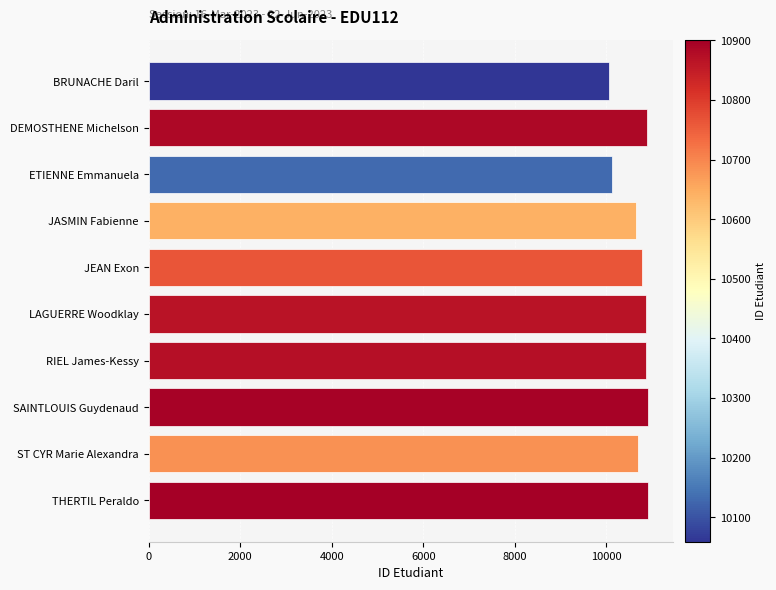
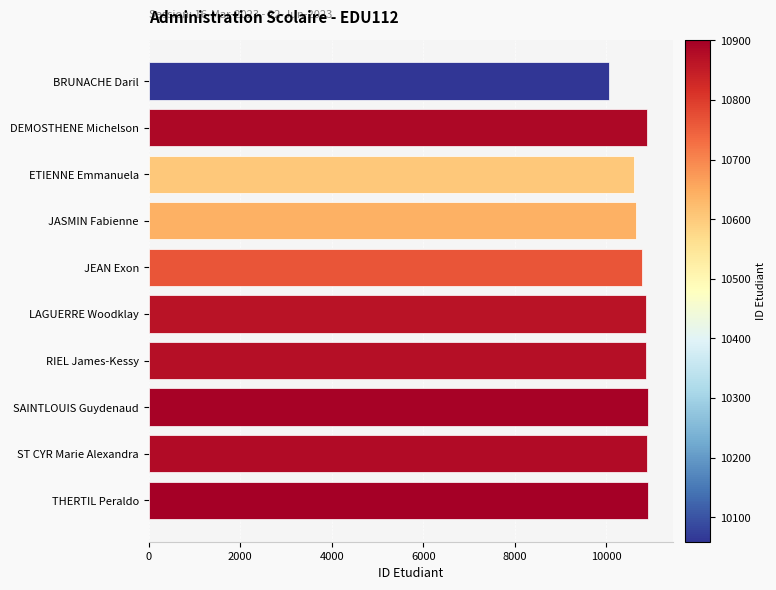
ETIENNE Emmanuela: 10100 -> 10600
ST CYR Marie Alexandra: 10700 -> 10900
